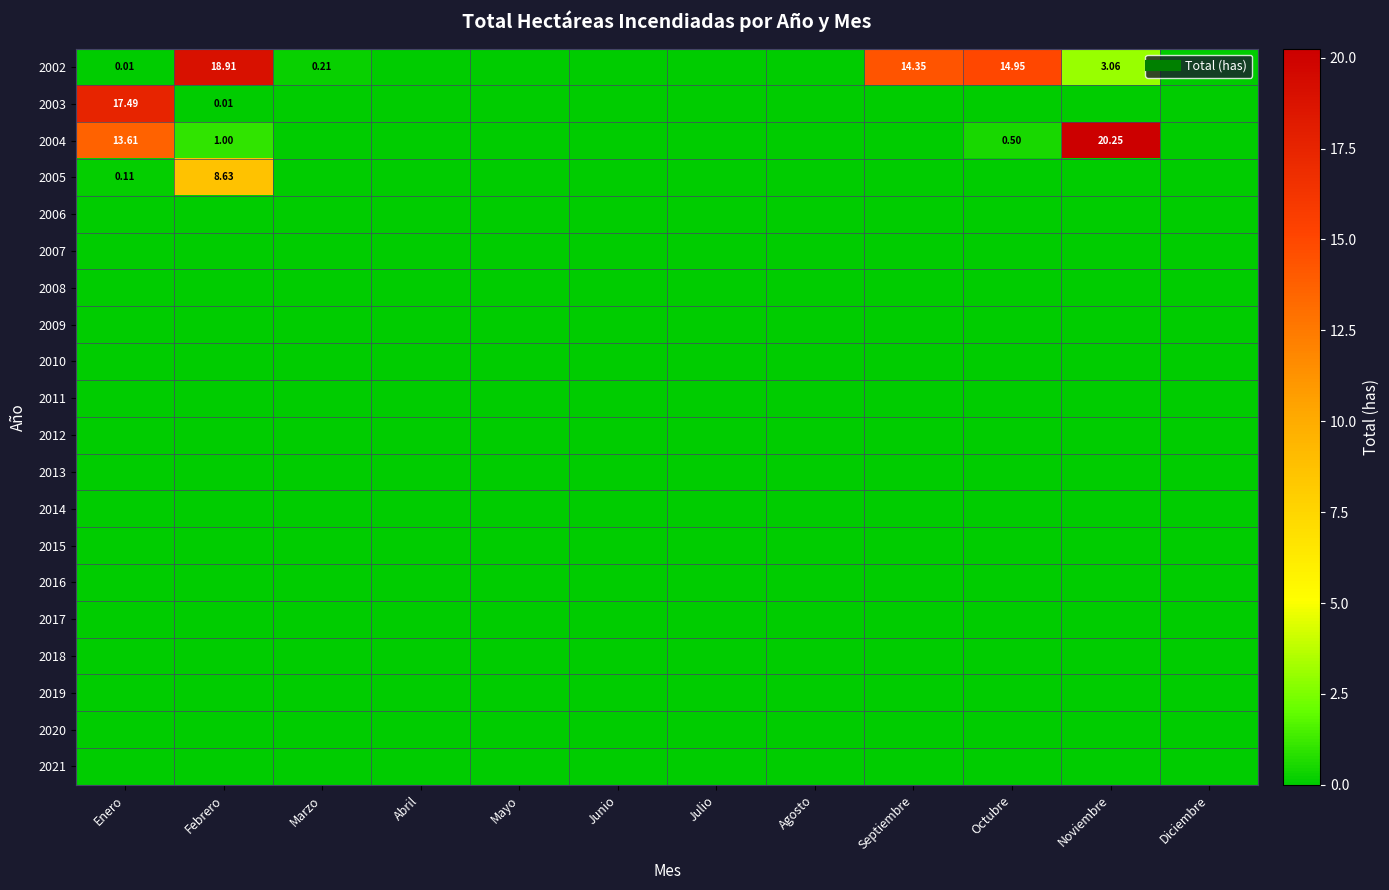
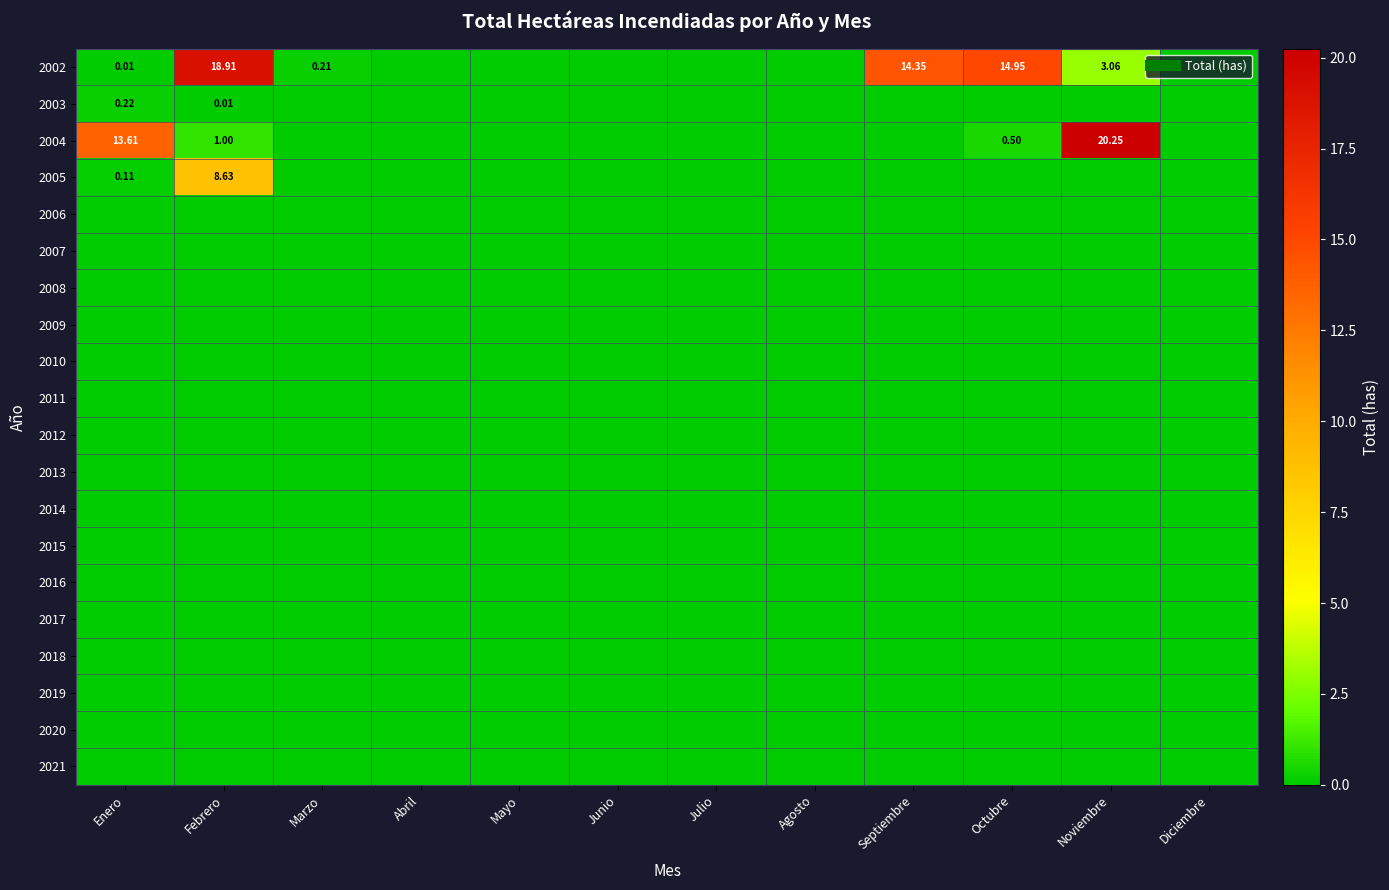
2003, Enero: 17.49 -> 0.22
